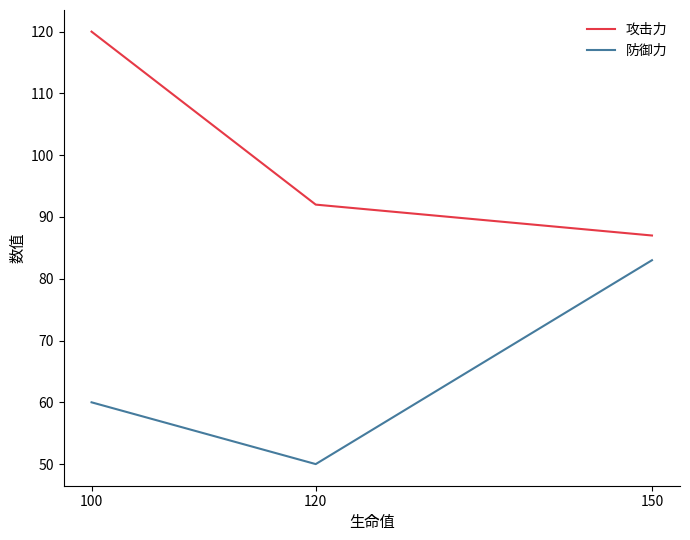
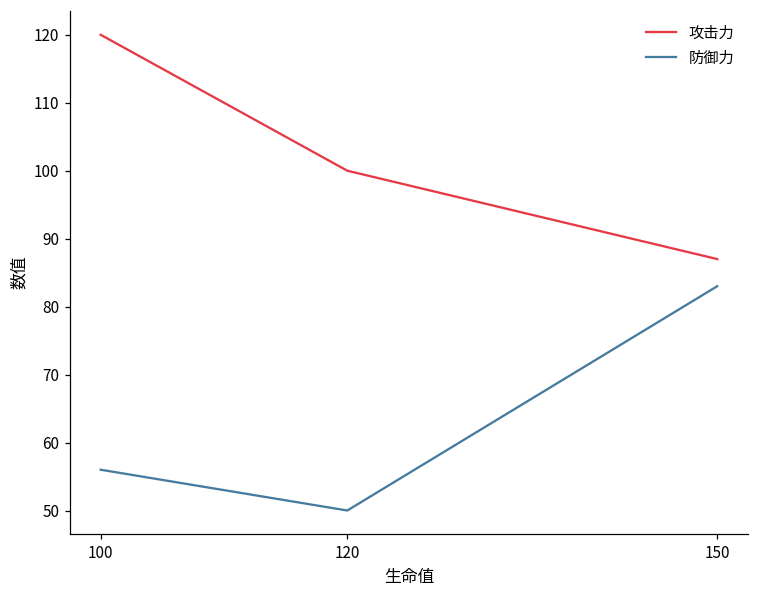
防御力, 100: 60 -> 56
攻击力, 120: 92 -> 100
